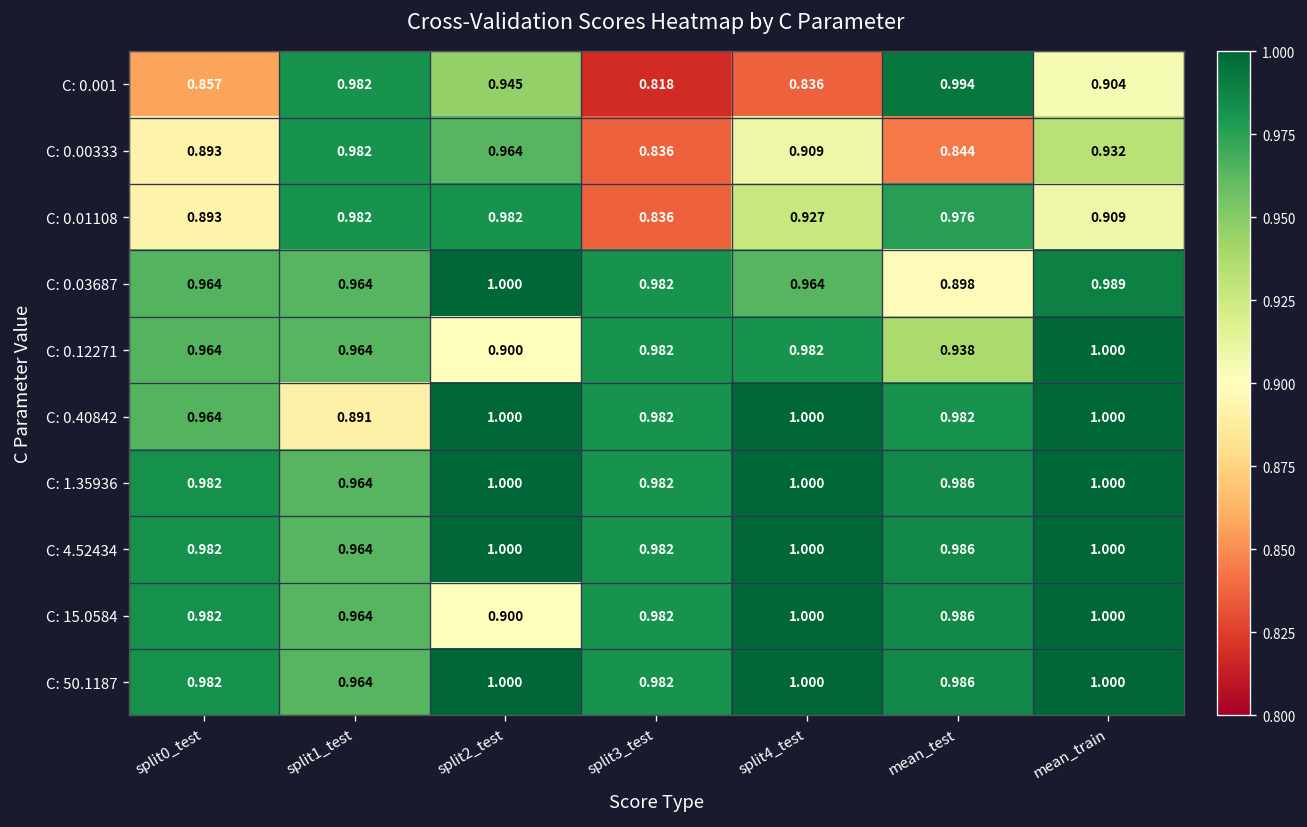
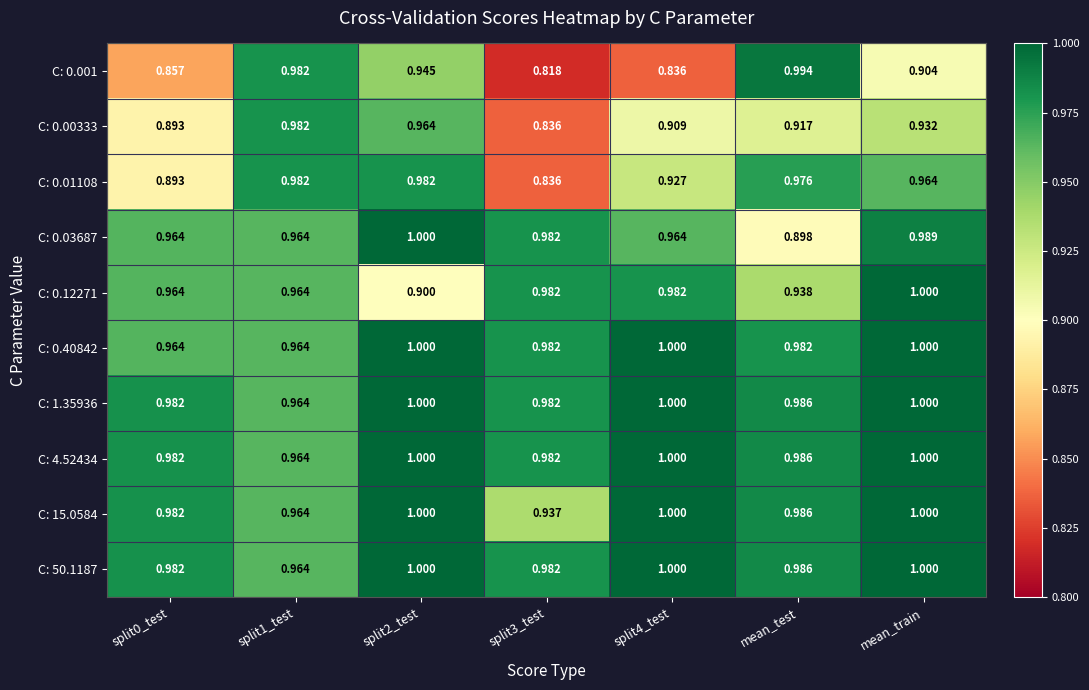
C: 0.00333, mean_test: 0.844 -> 0.917
C: 0.01108, mean_train: 0.909 -> 0.964
C: 0.40842, split1_test: 0.891 -> 0.964
C: 15.0584, split2_test: 0.900 -> 1.000
C: 15.0584, split3_test: 0.982 -> 0.937
